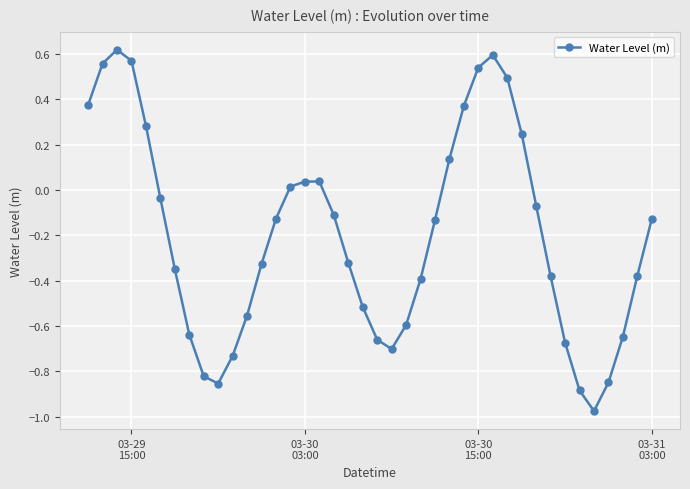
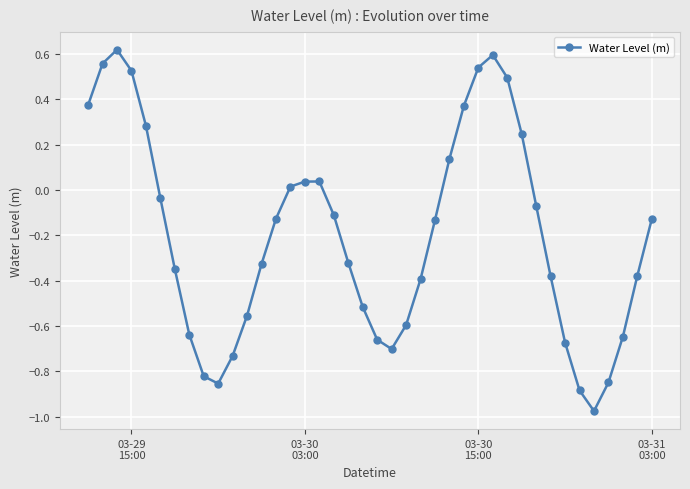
03-29 15:00: 0.57 -> 0.53
